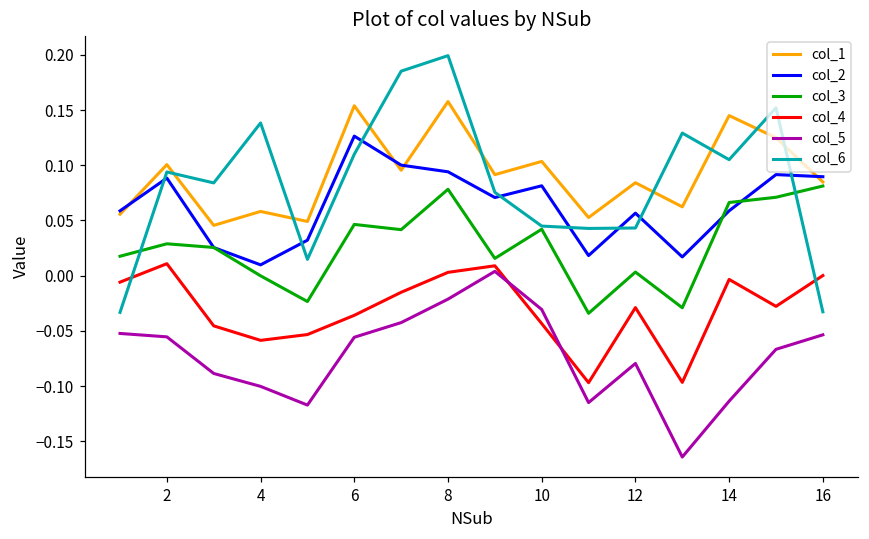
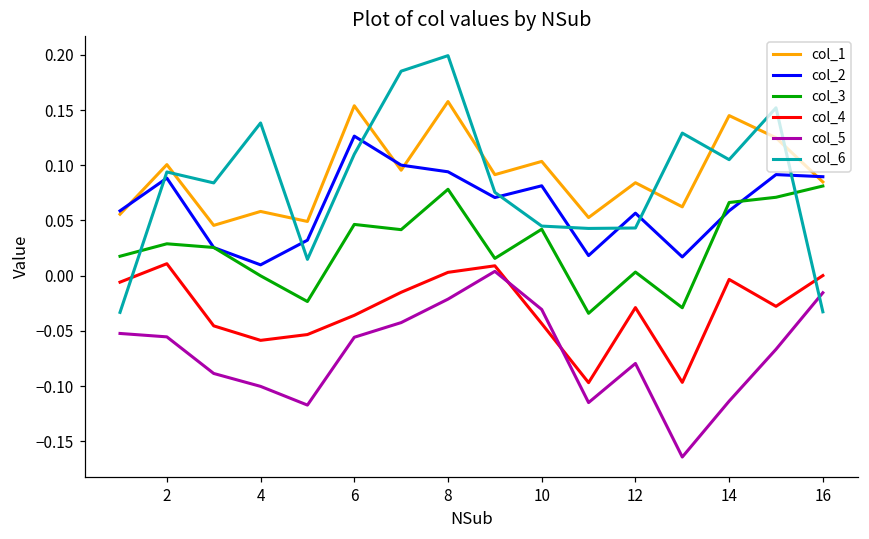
col_5, 16: -0.054 -> -0.015
